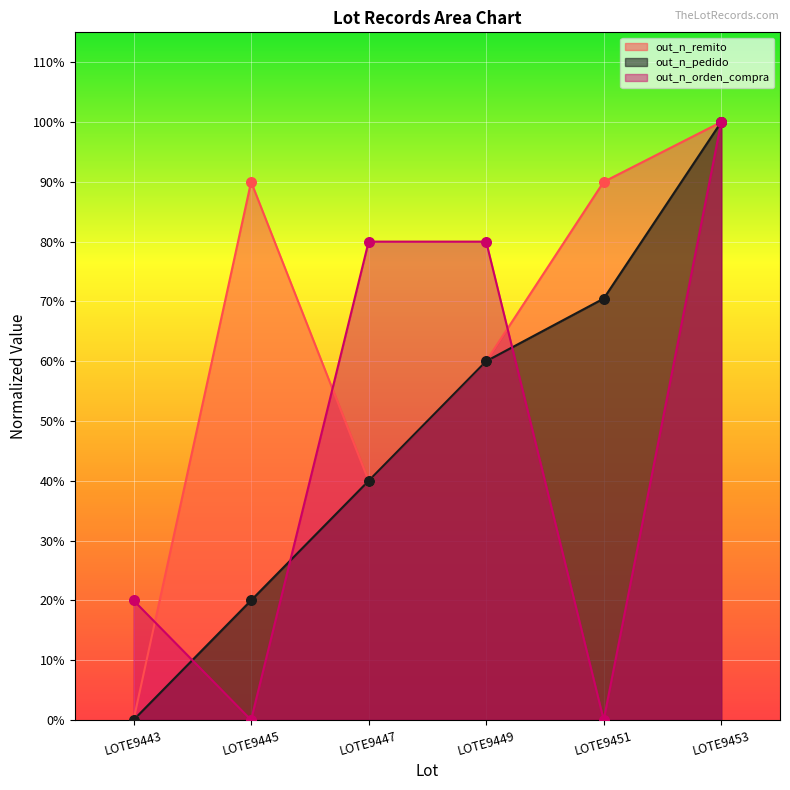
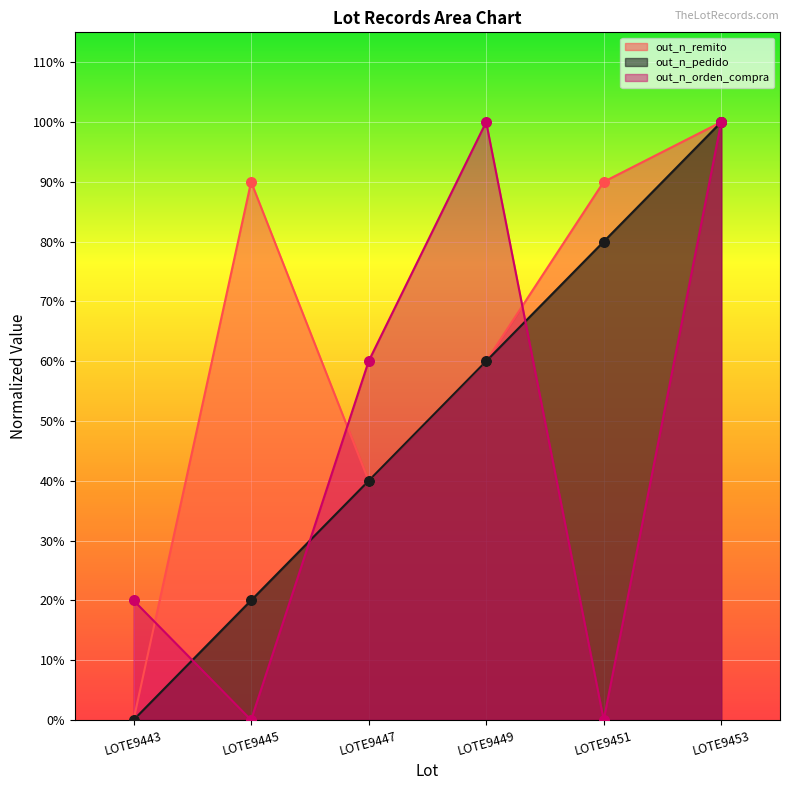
out_n_orden_compra, LOTE9447: 80% -> 60%
out_n_orden_compra, LOTE9449: 80% -> 100%
out_n_pedido, LOTE9451: 70% -> 80%
